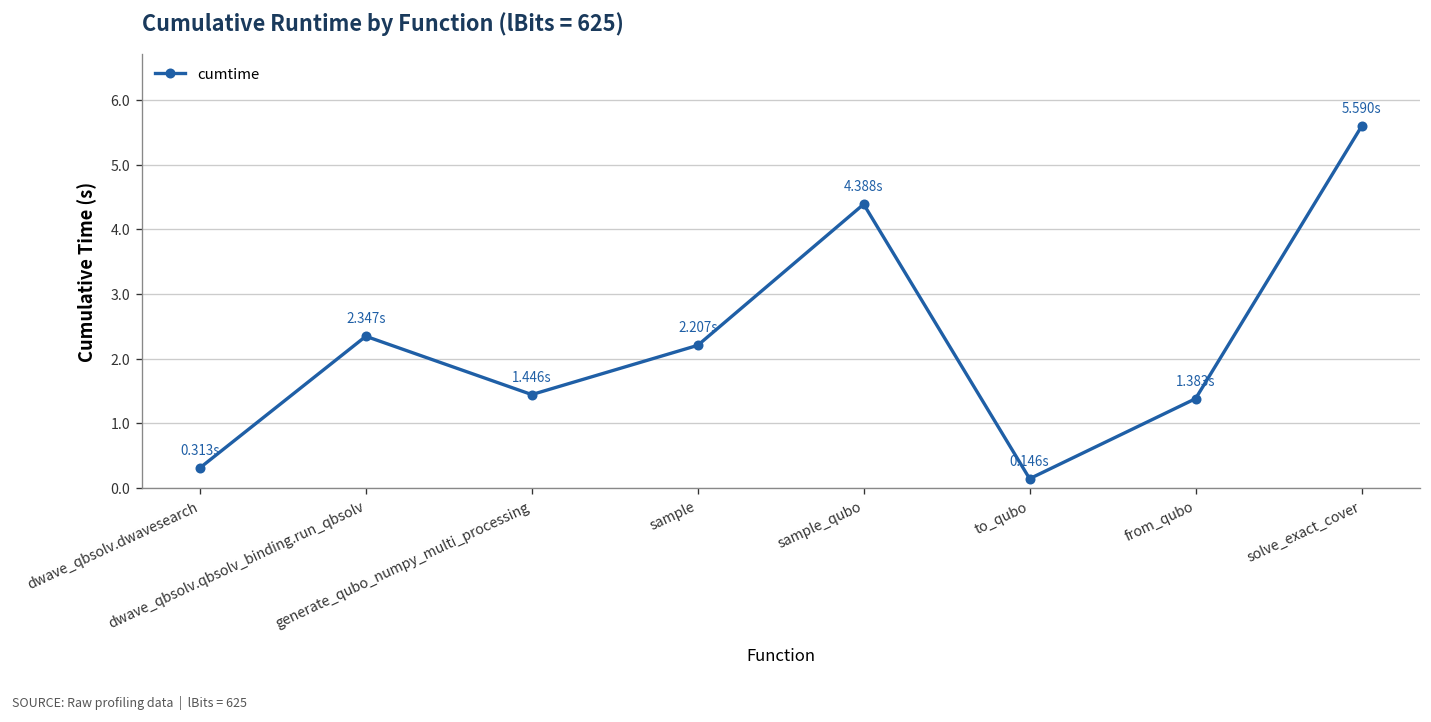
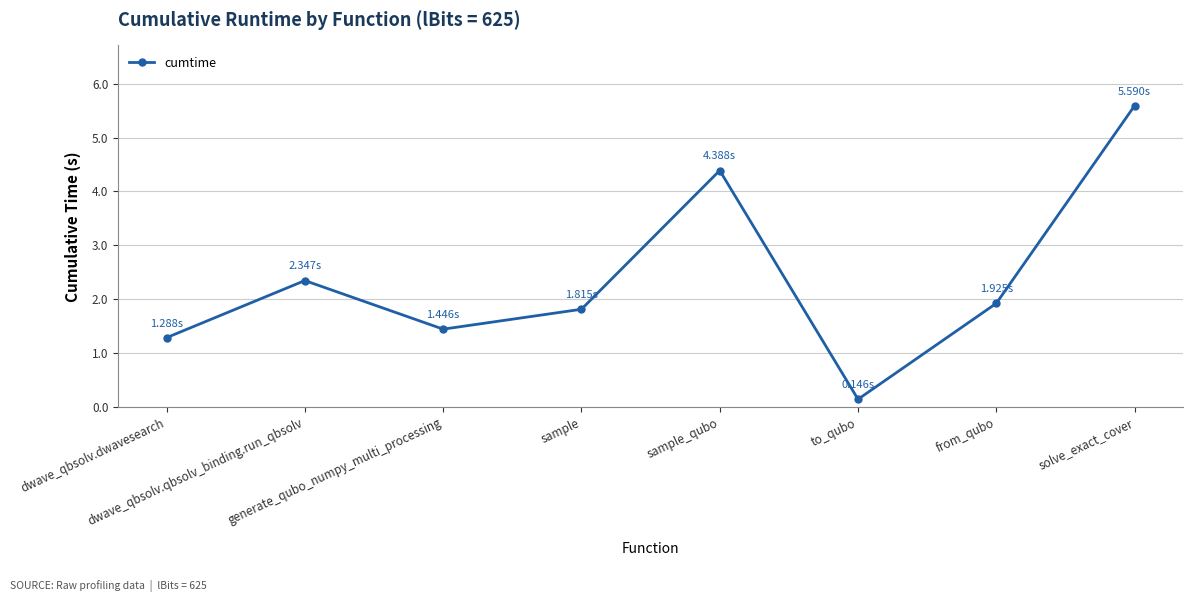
dwave_qbsolv.dwavesearch: 0.313s -> 1.288s
sample: 2.207s -> 1.815s
from_qubo: 1.383s -> 1.925s
